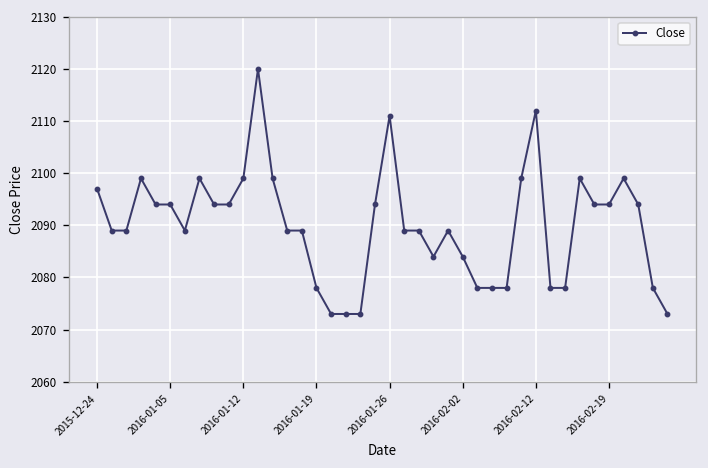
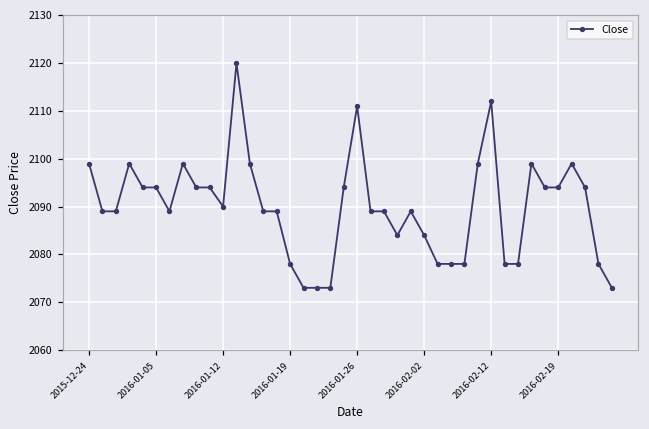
2015-12-24: 2097 -> 2099
2016-01-12: 2099 -> 2090
